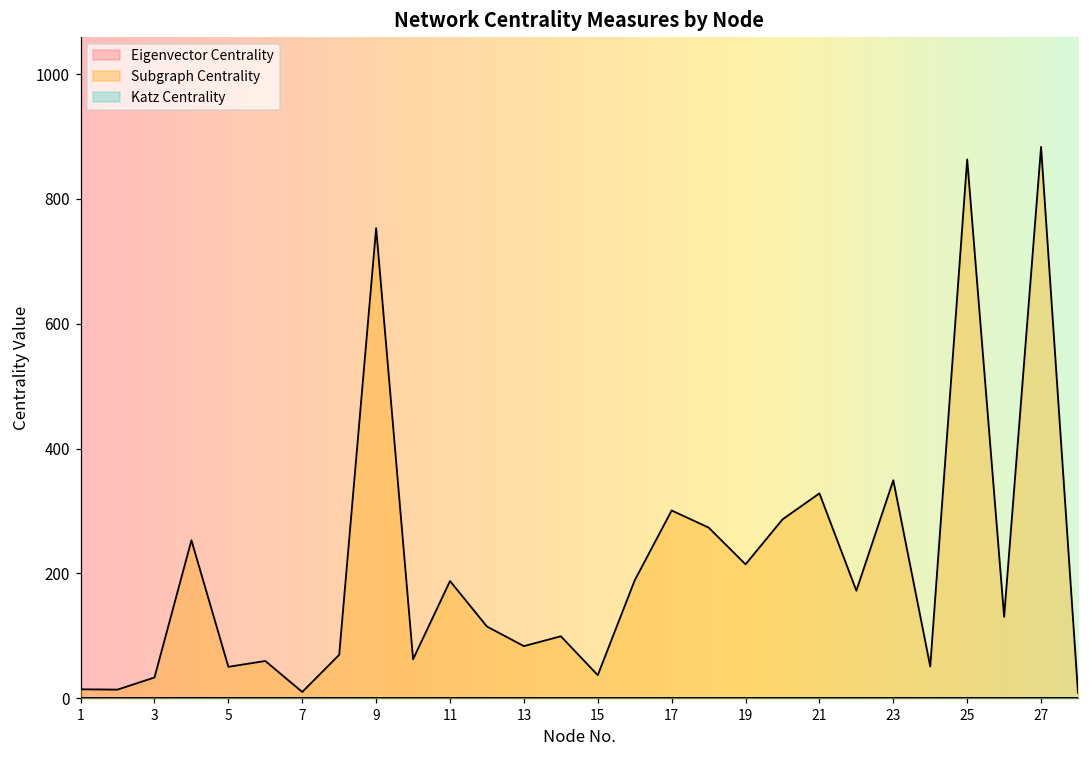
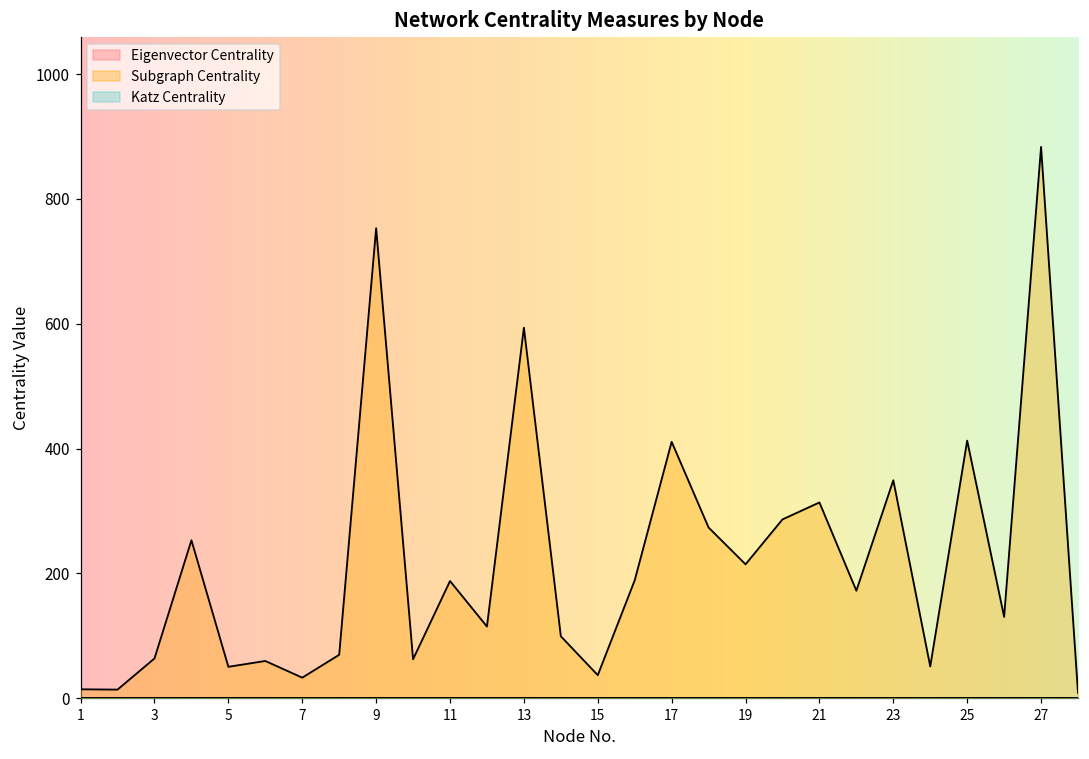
Subgraph Centrality, 3: 30 -> 60
Subgraph Centrality, 7: 10 -> 30
Subgraph Centrality, 13: 80 -> 590
Subgraph Centrality, 17: 300 -> 410
Subgraph Centrality, 21: 330 -> 310
Subgraph Centrality, 25: 860 -> 410
